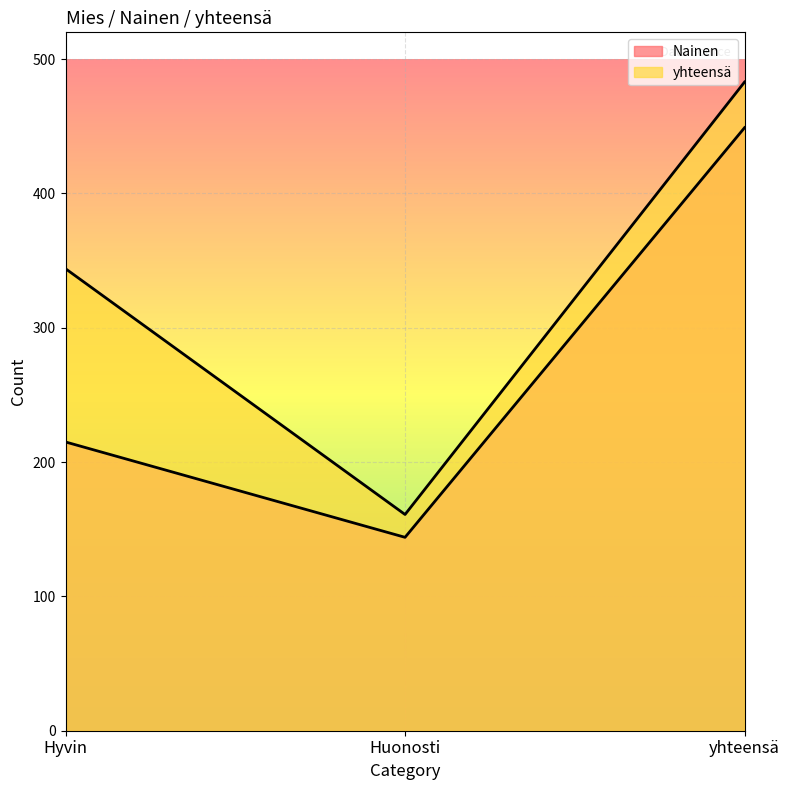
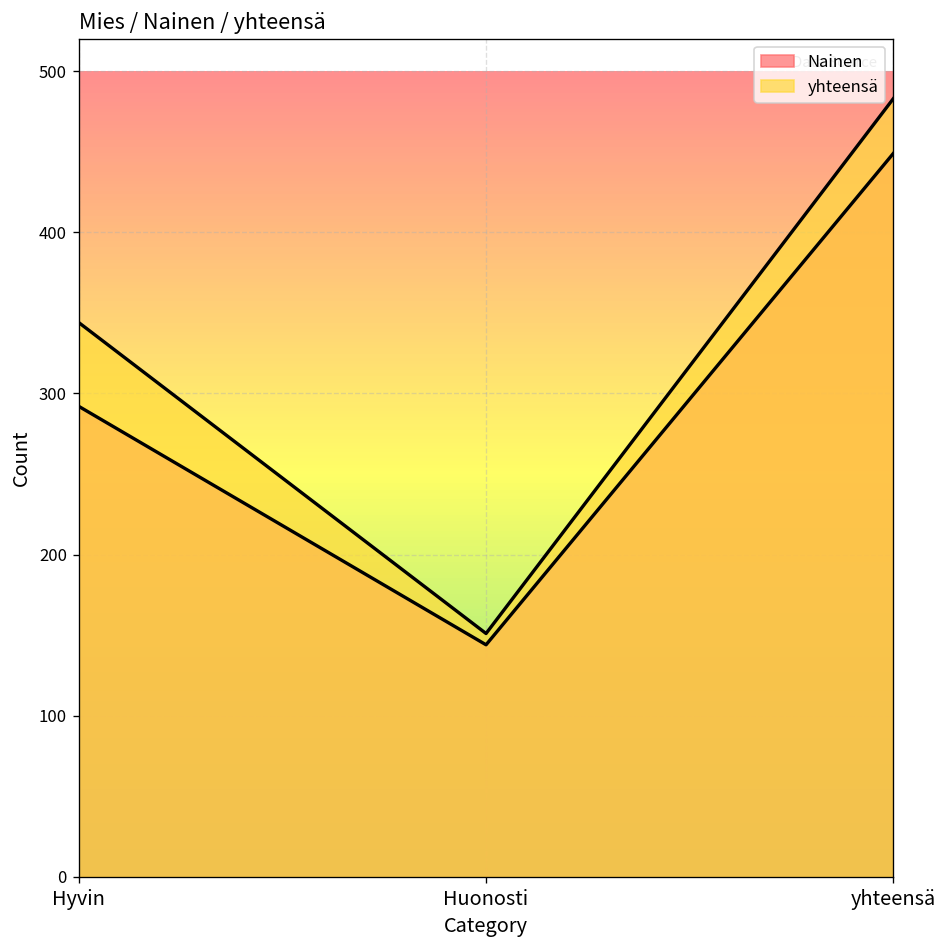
Nainen, Hyvin: 215 -> 292
yhteensä, Huonosti: 161 -> 151
